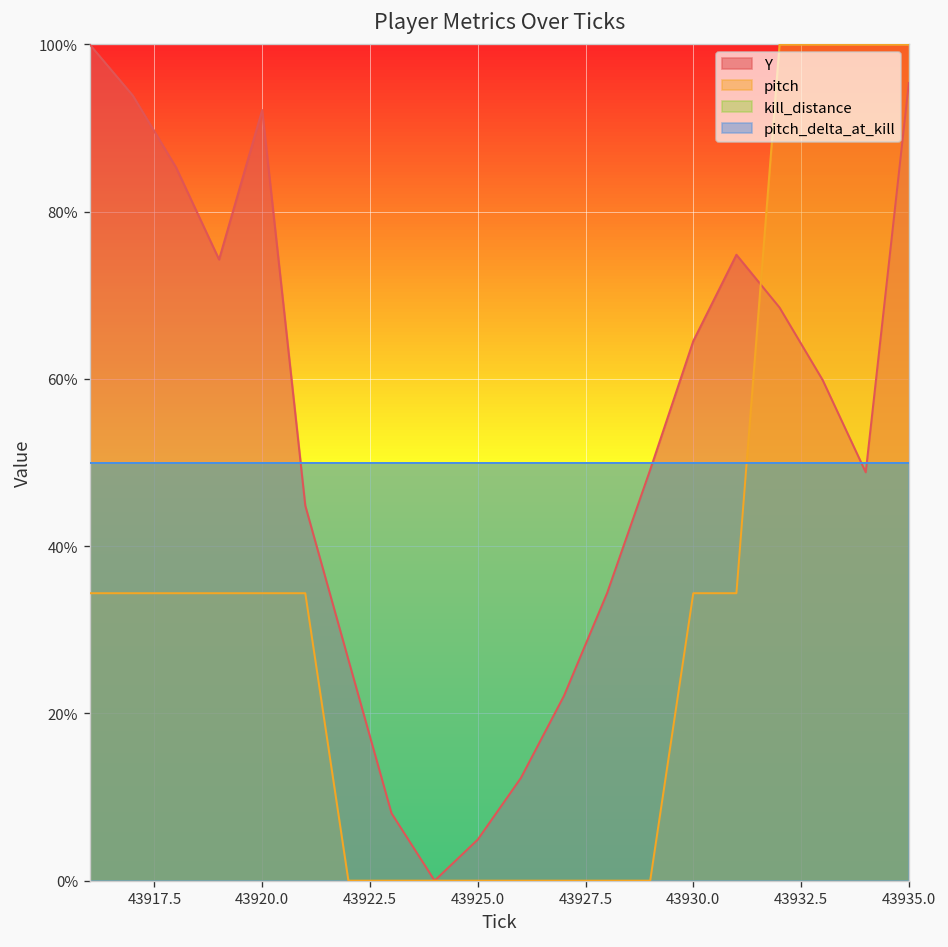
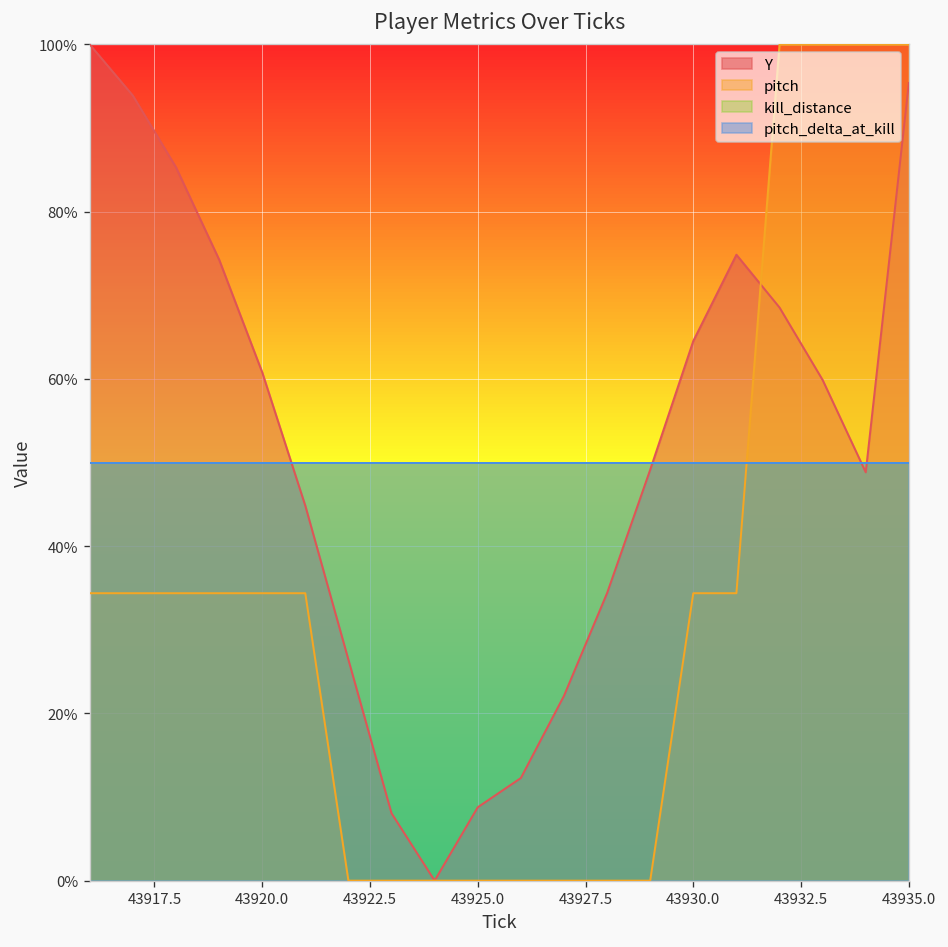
Y, 43920.0: 92% -> 61%
Y, 43925.0: 5% -> 9%
